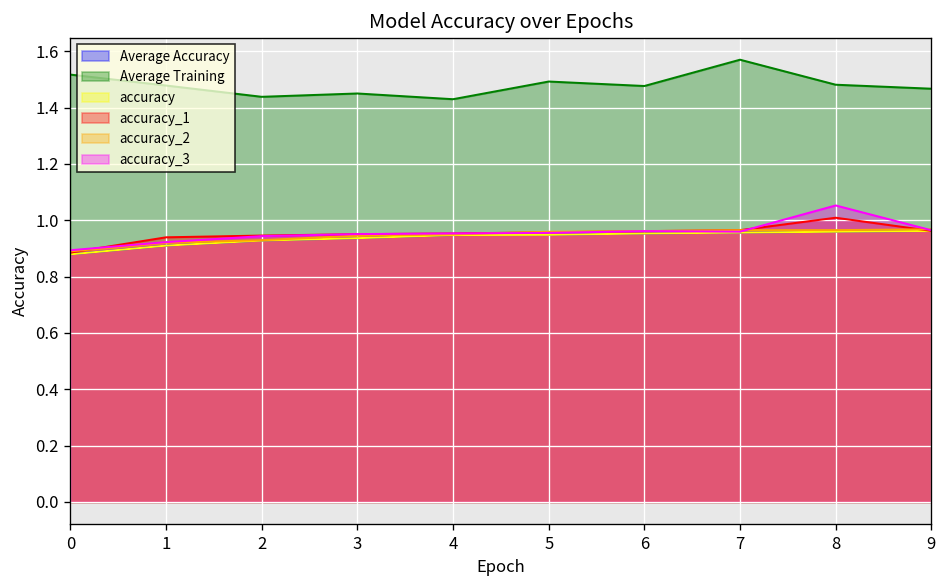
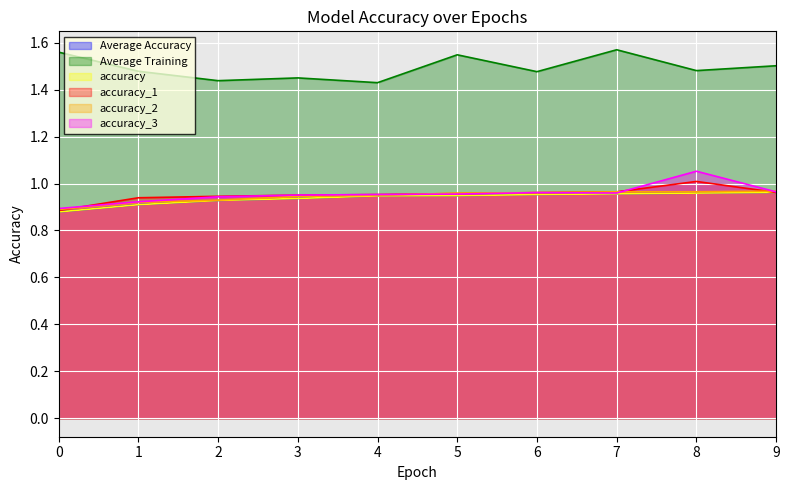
Average Training, 0: 1.52 -> 1.56
Average Training, 5: 1.49 -> 1.55
Average Training, 9: 1.47 -> 1.50
